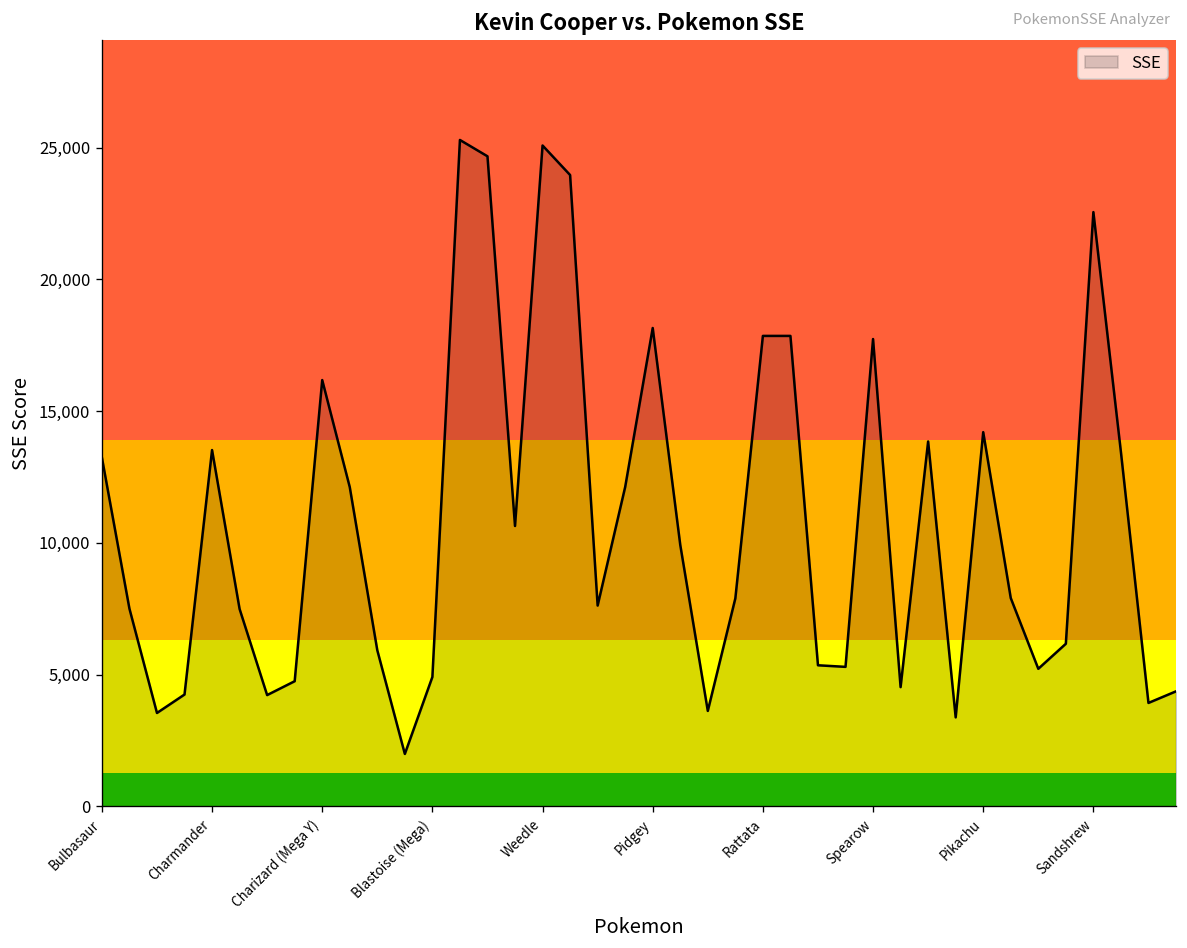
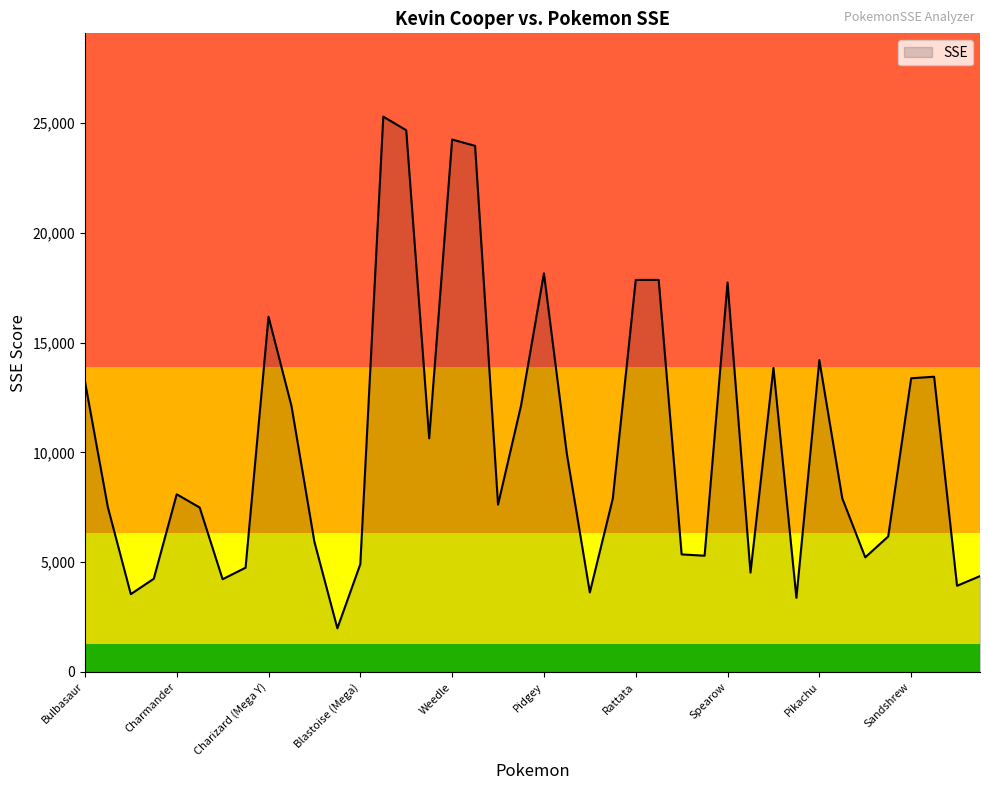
Charmander: 13,500 -> 8,100
Weedle: 25,100 -> 24,200
Sandshrew: 22,600 -> 13,400
